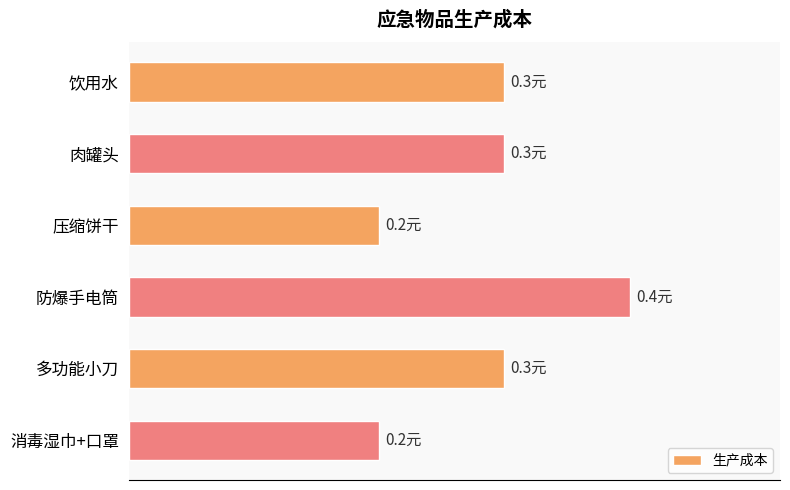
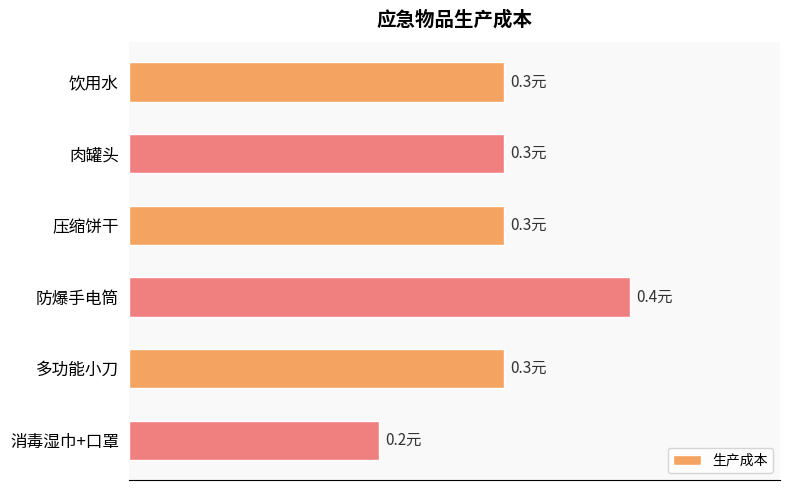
压缩饼干: 0.2元 -> 0.3元
